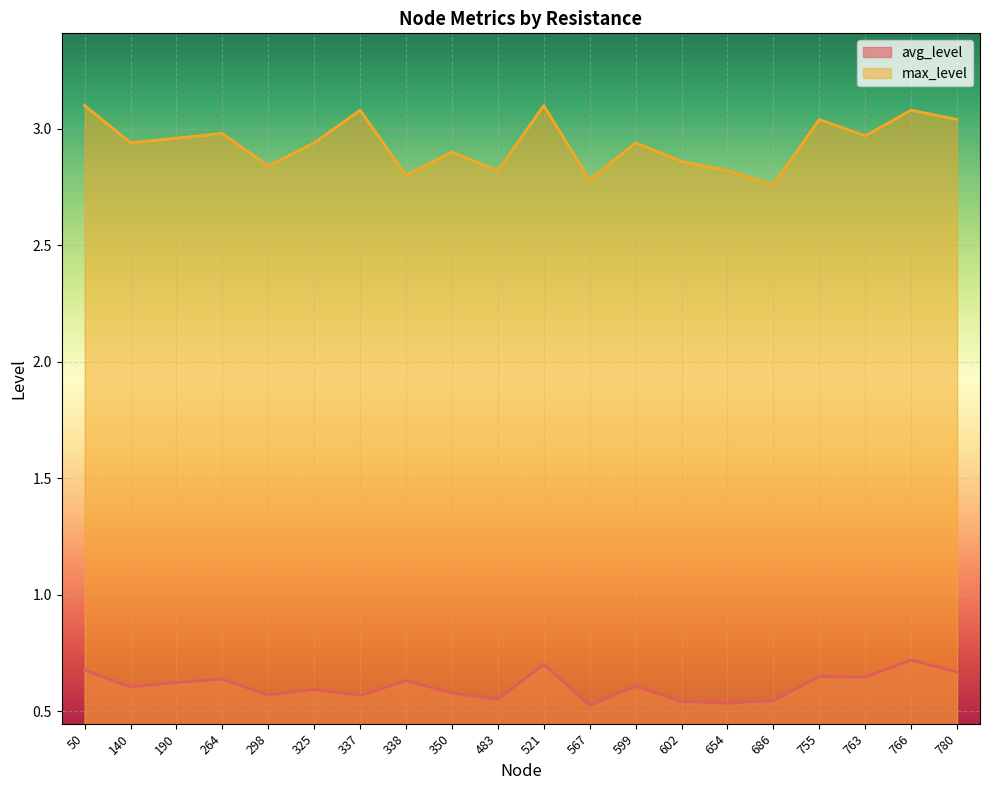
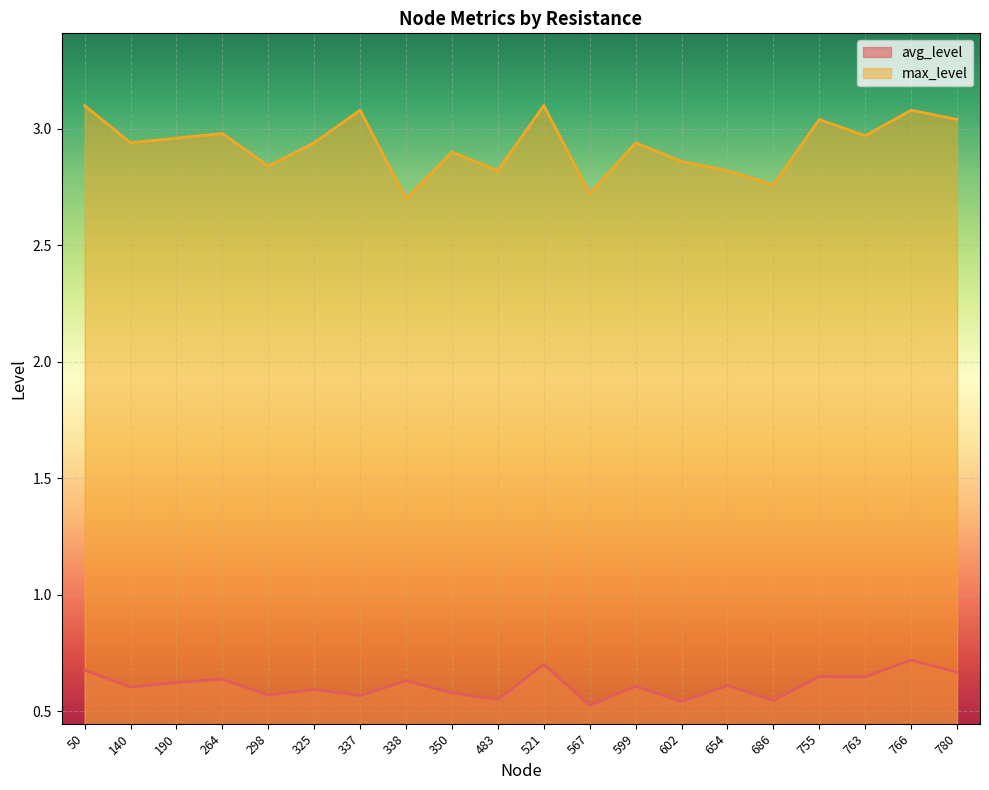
max_level, 338: 2.8 -> 2.7
max_level, 567: 2.78 -> 2.72
avg_level, 654: 0.53 -> 0.61
